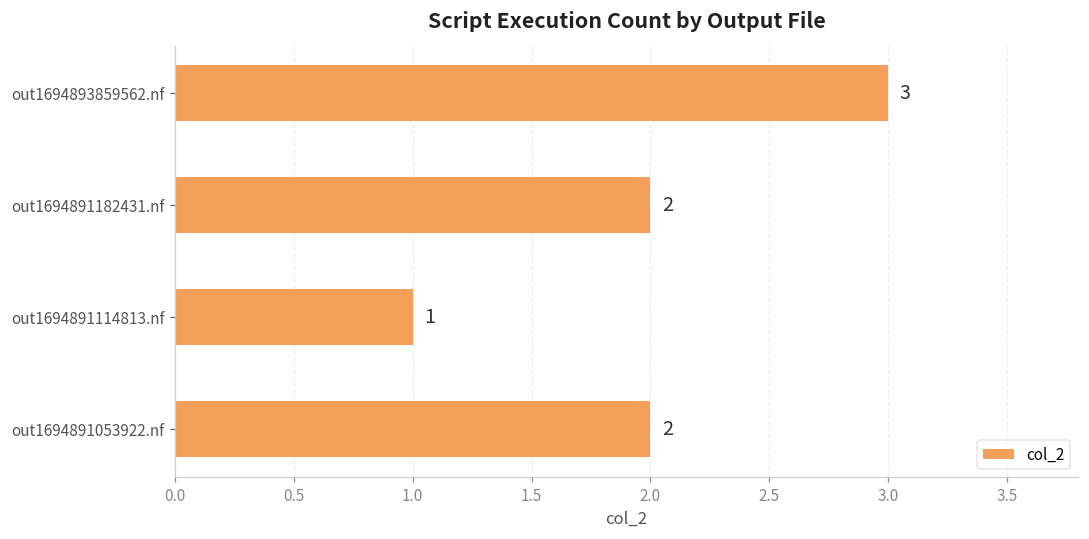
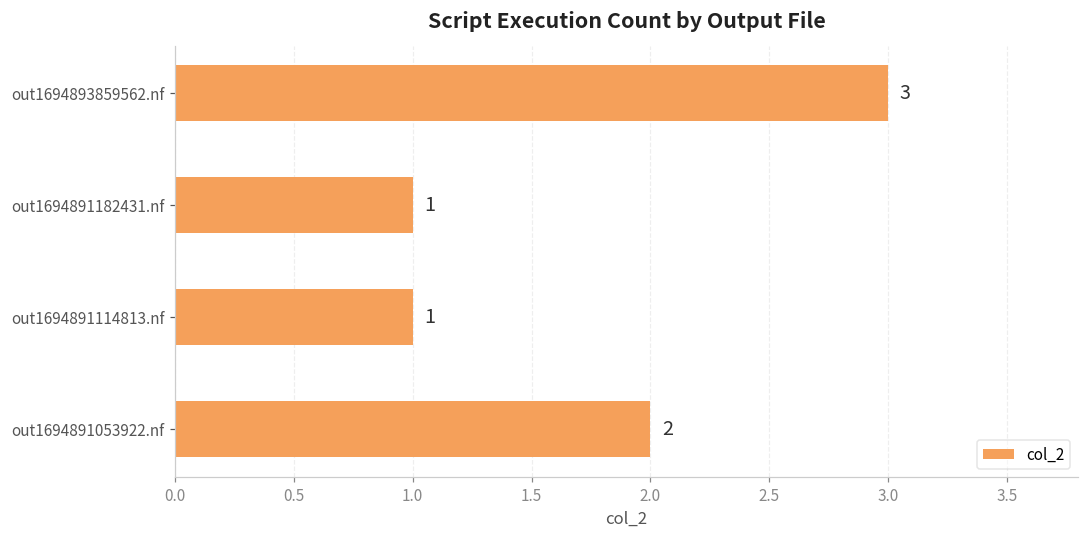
out1694891182431.nf: 2 -> 1
